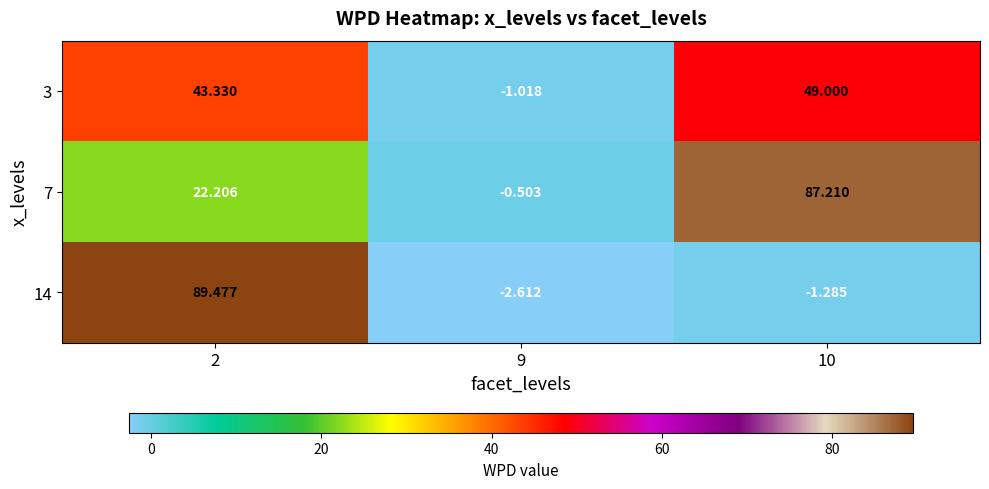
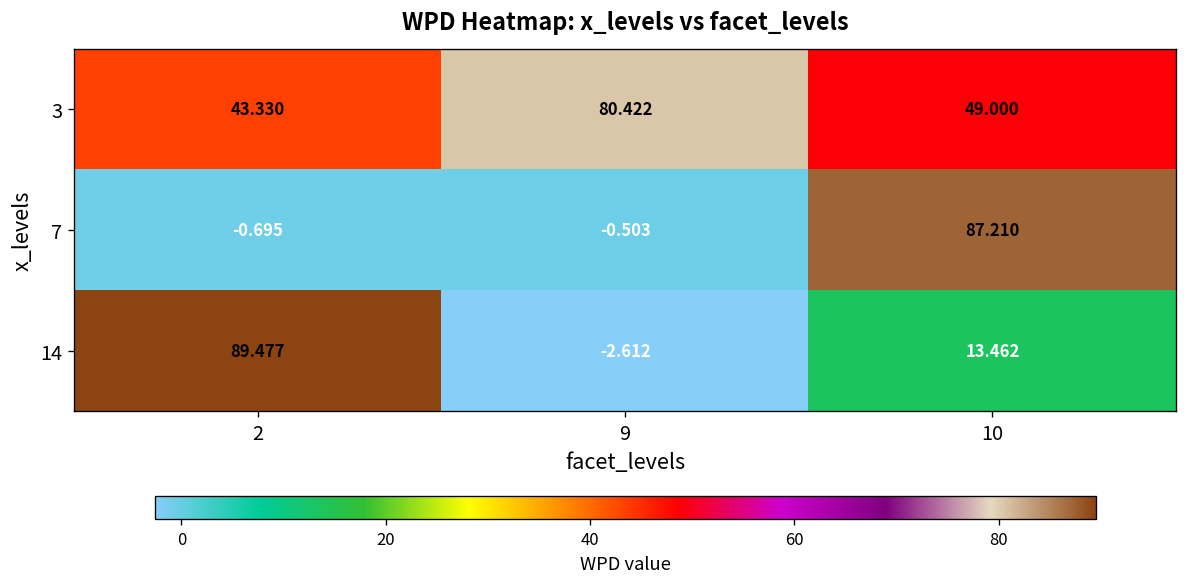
3, 9: -1.018 -> 80.422
7, 2: 22.206 -> -0.695
14, 10: -1.285 -> 13.462
